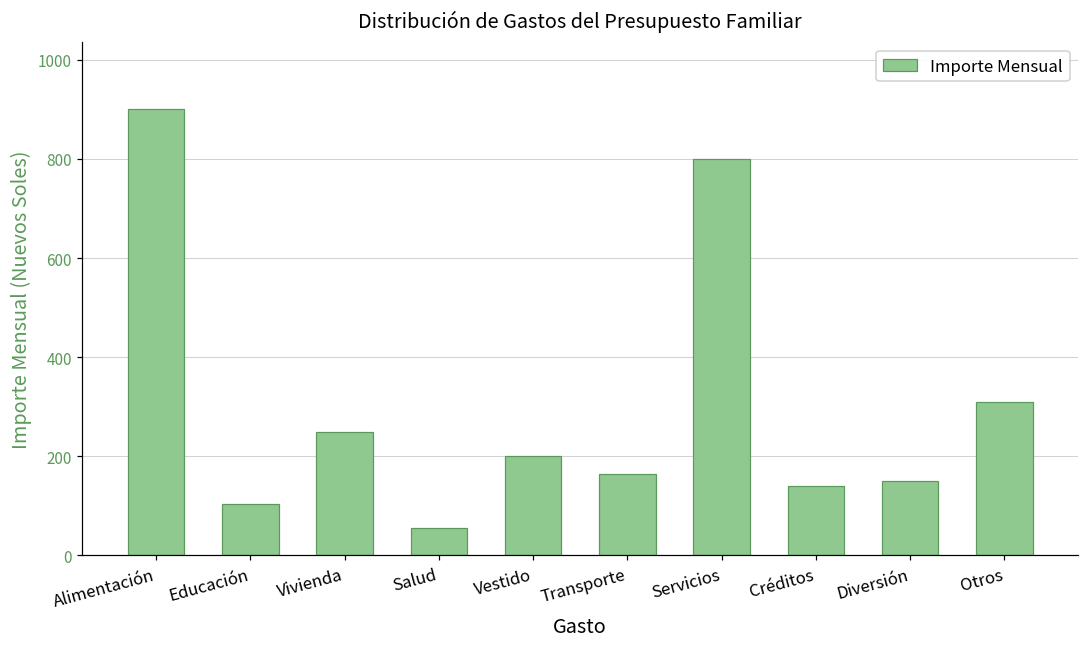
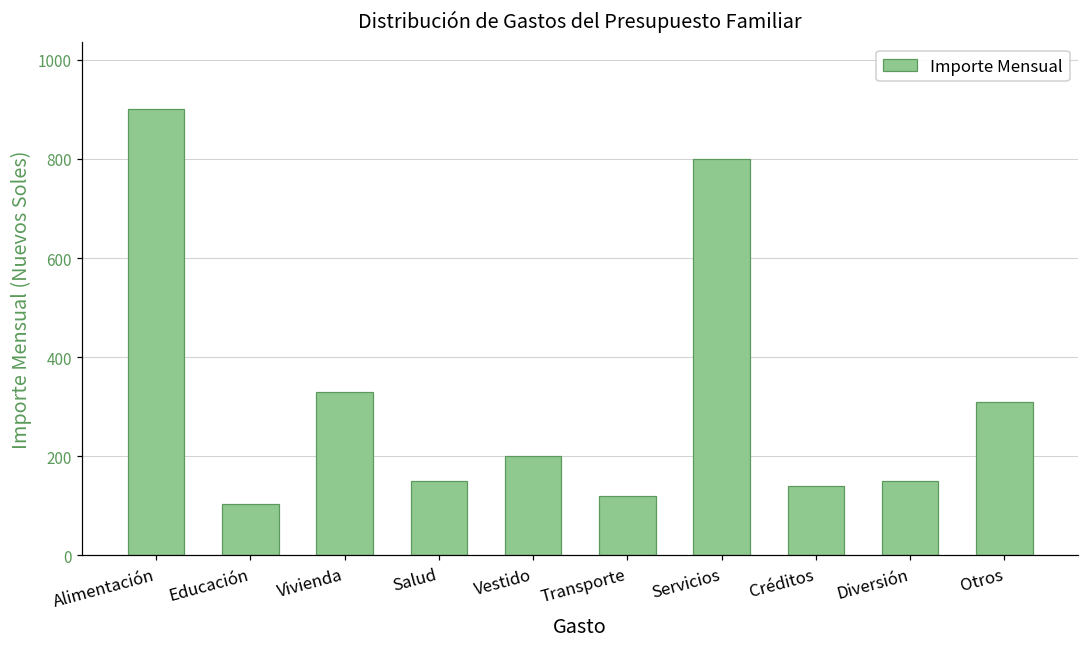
Vivienda: 250 -> 330
Salud: 60 -> 150
Transporte: 160 -> 120
